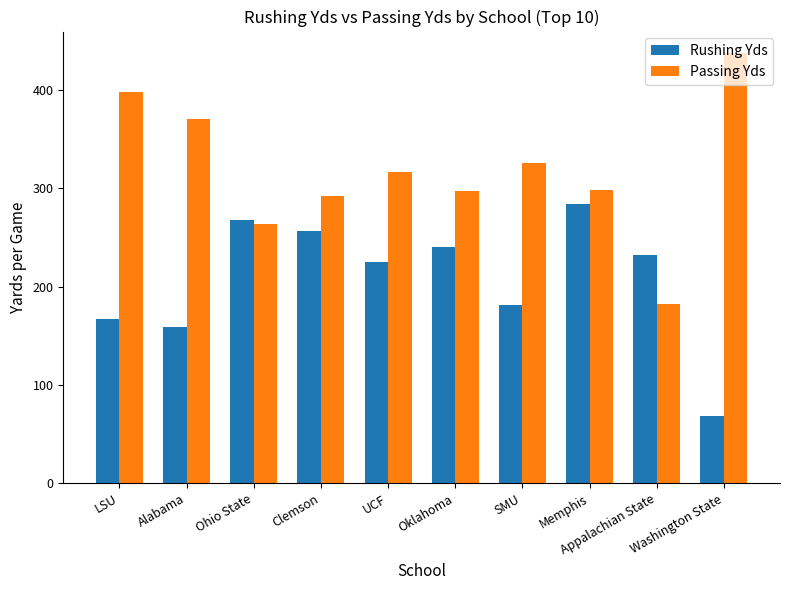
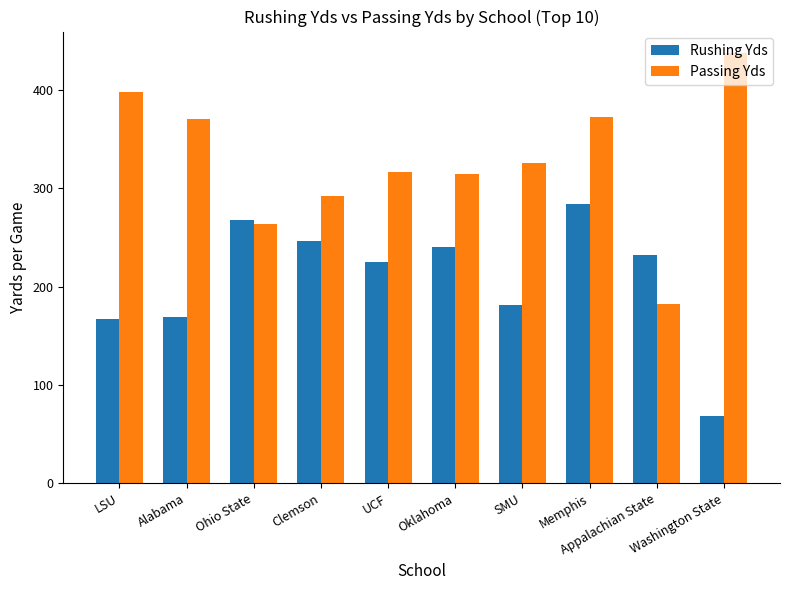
Rushing Yds, Alabama: 160 -> 170
Rushing Yds, Clemson: 260 -> 250
Passing Yds, Oklahoma: 300 -> 310
Passing Yds, Memphis: 300 -> 370
